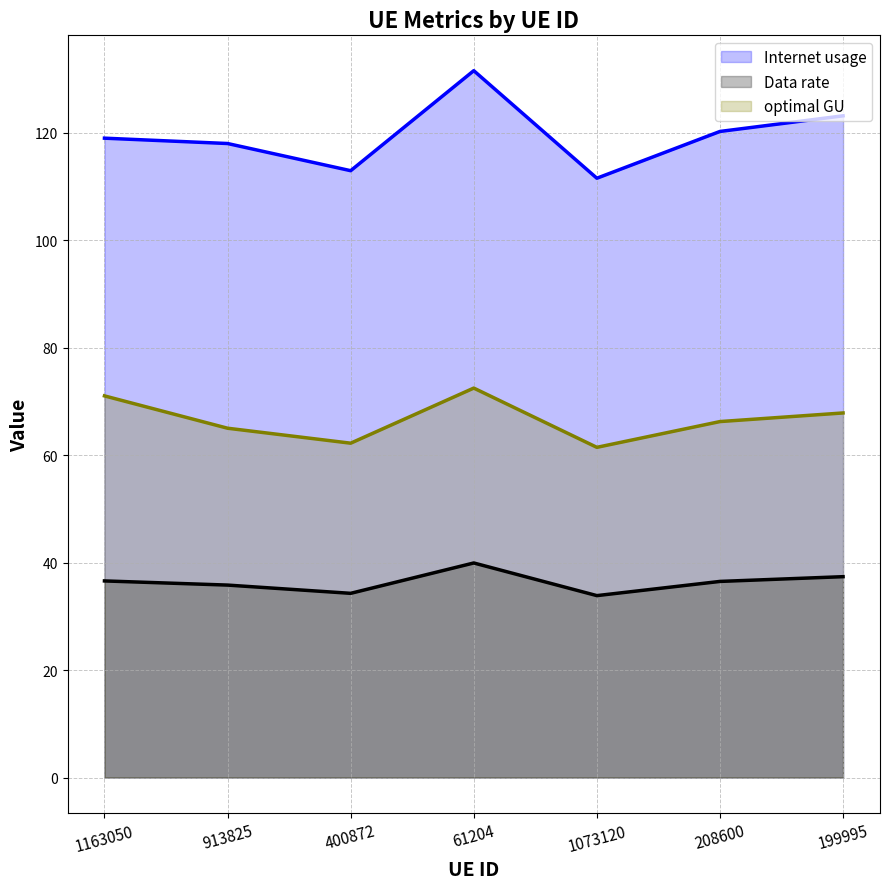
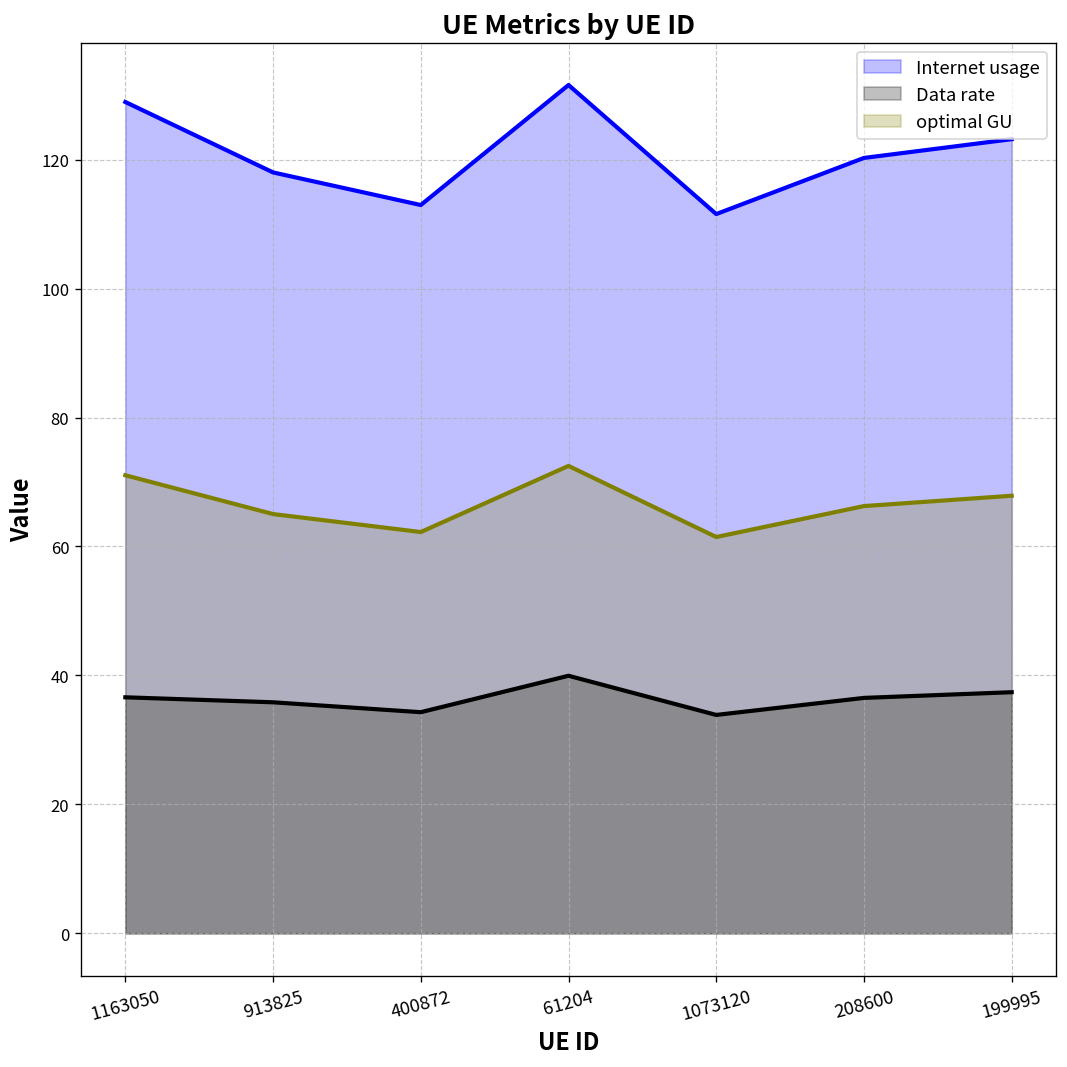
Internet usage, 1163050: 119 -> 129
